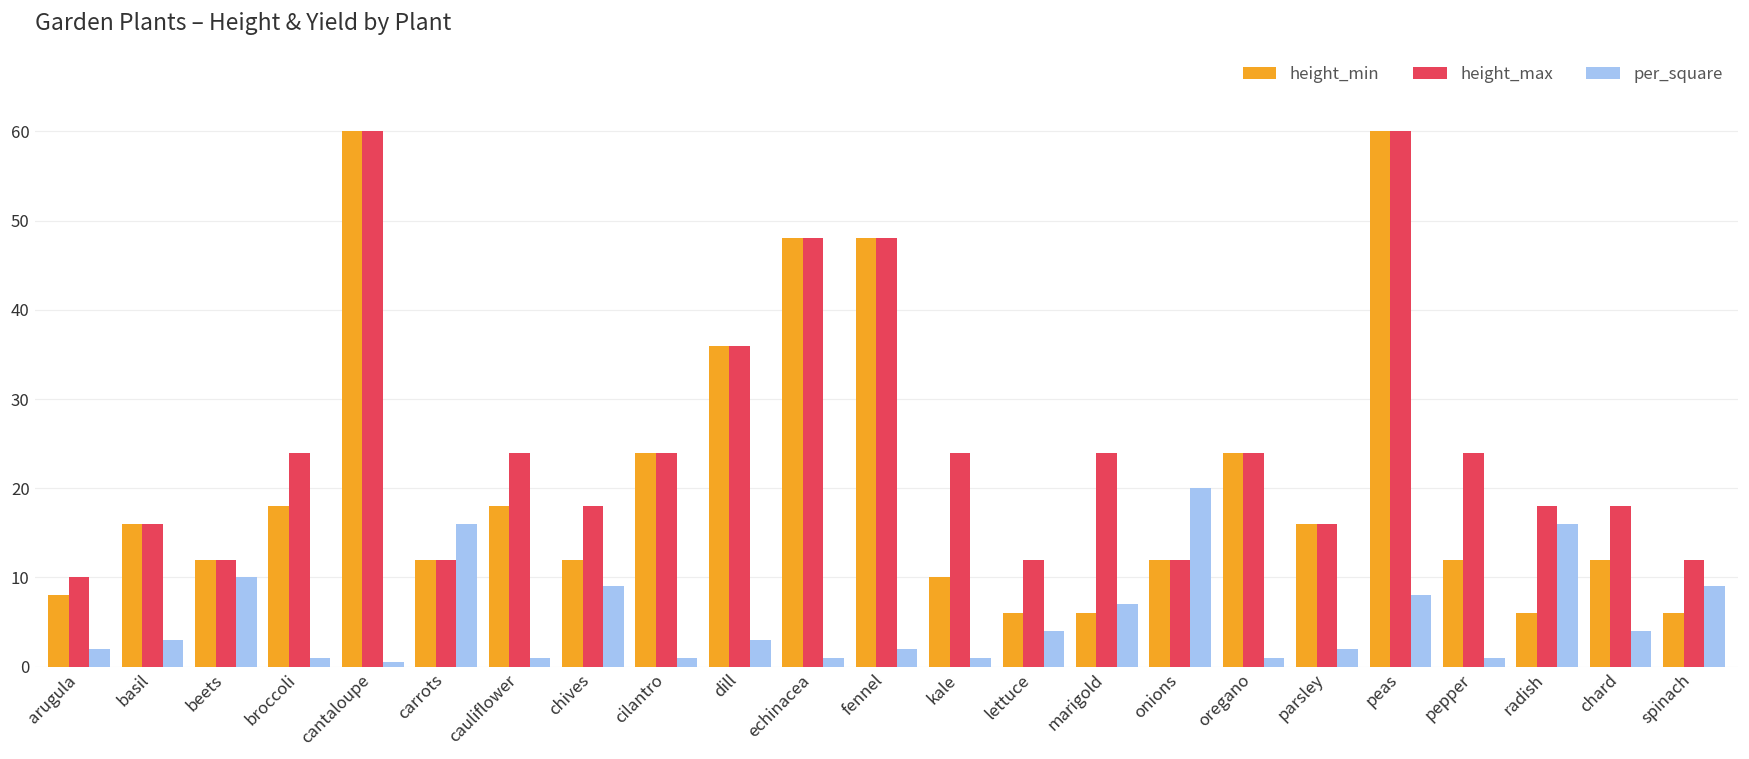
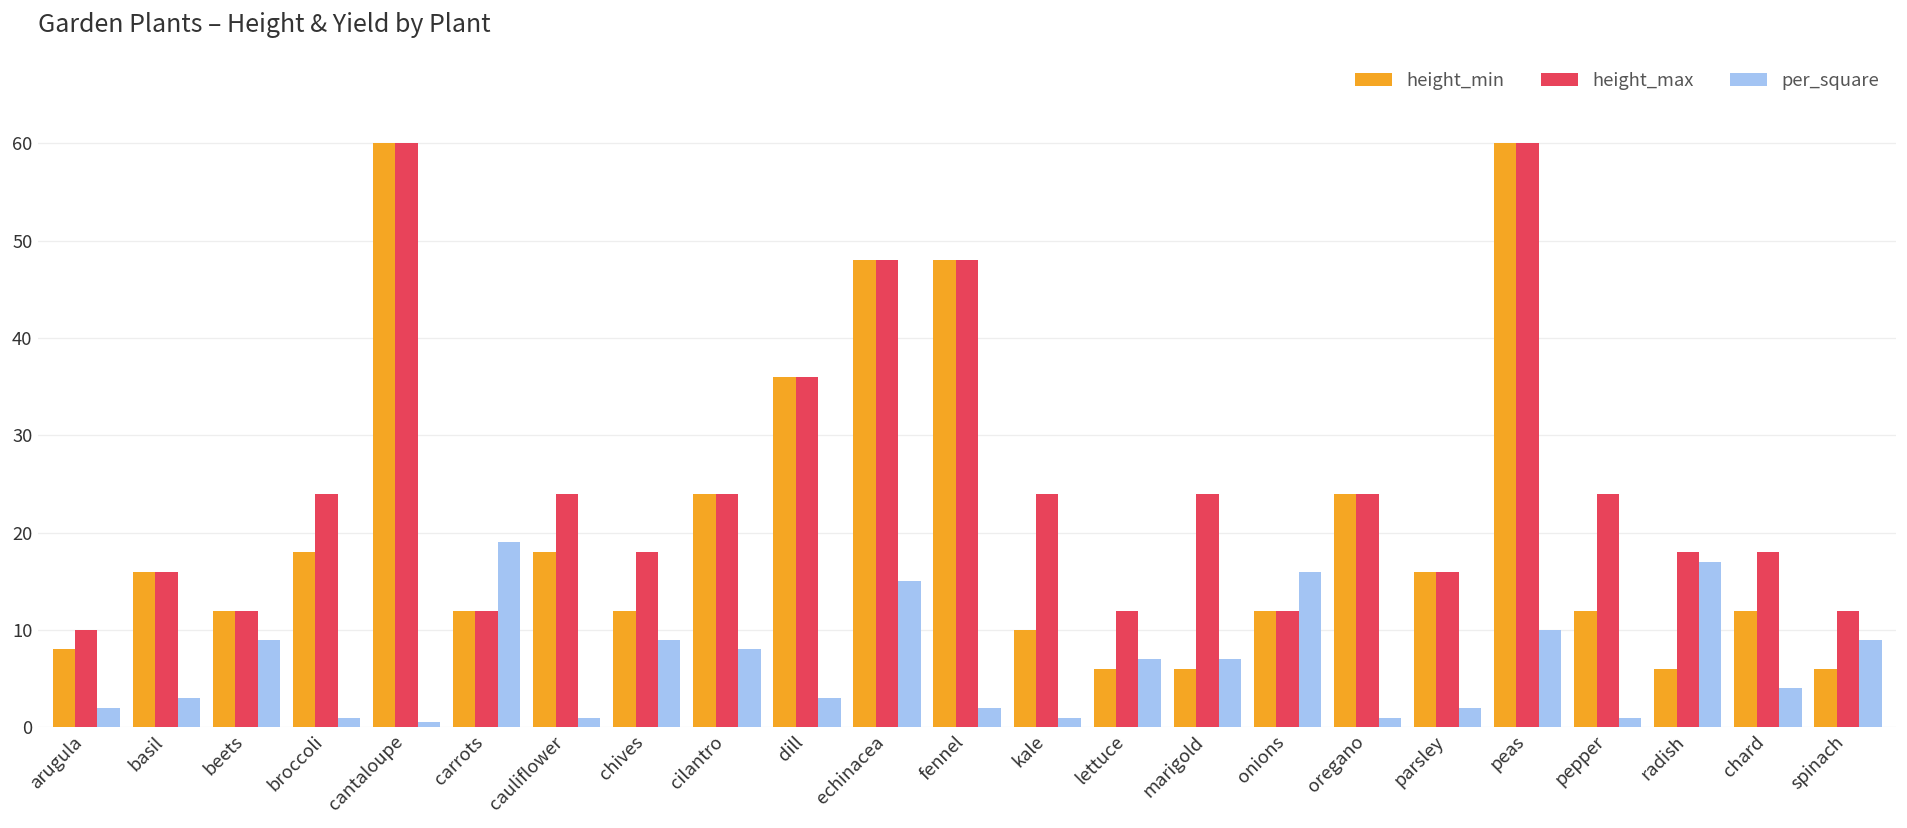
per_square, beets: 10 -> 9
per_square, carrots: 16 -> 19
per_square, cilantro: 1 -> 8
per_square, echinacea: 1 -> 15
per_square, lettuce: 4 -> 7
per_square, onions: 20 -> 16
per_square, peas: 8 -> 10
per_square, radish: 16 -> 17
